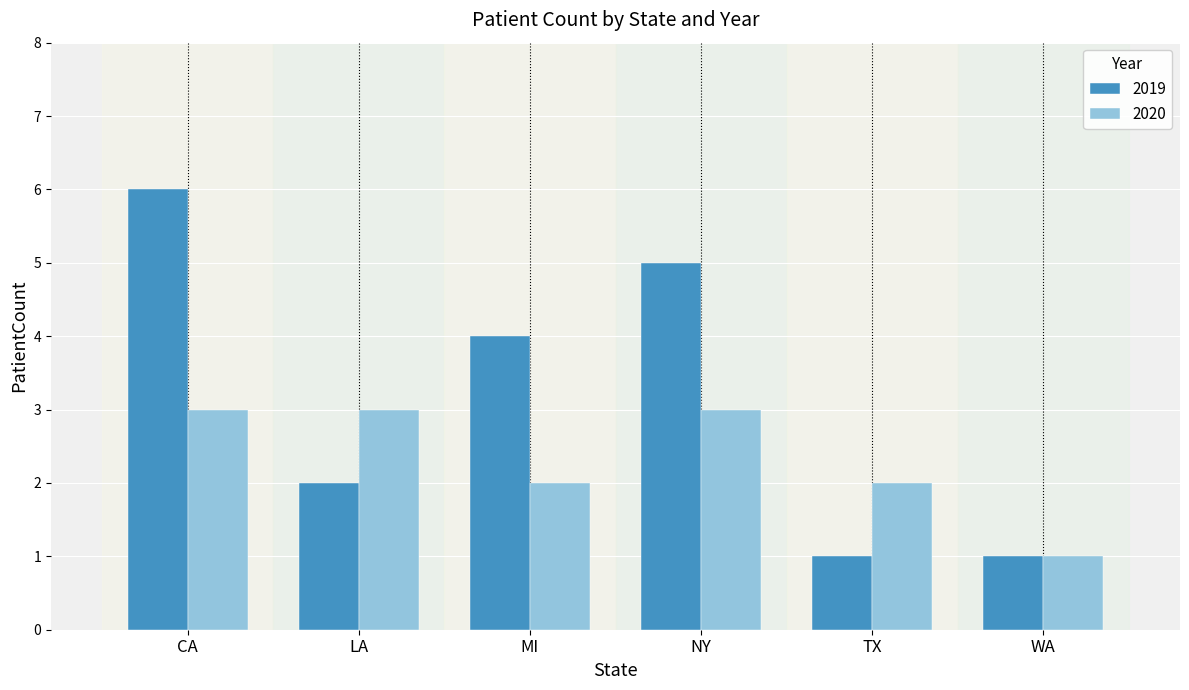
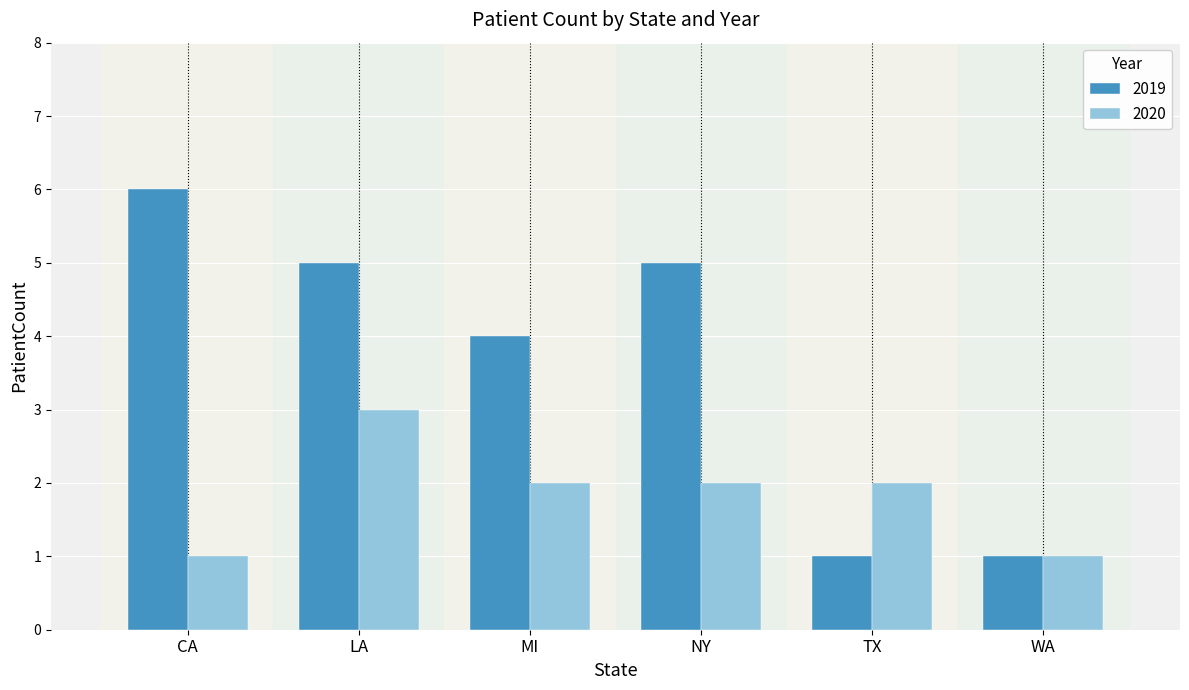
2020, CA: 3 -> 1
2019, LA: 2 -> 5
2020, NY: 3 -> 2
